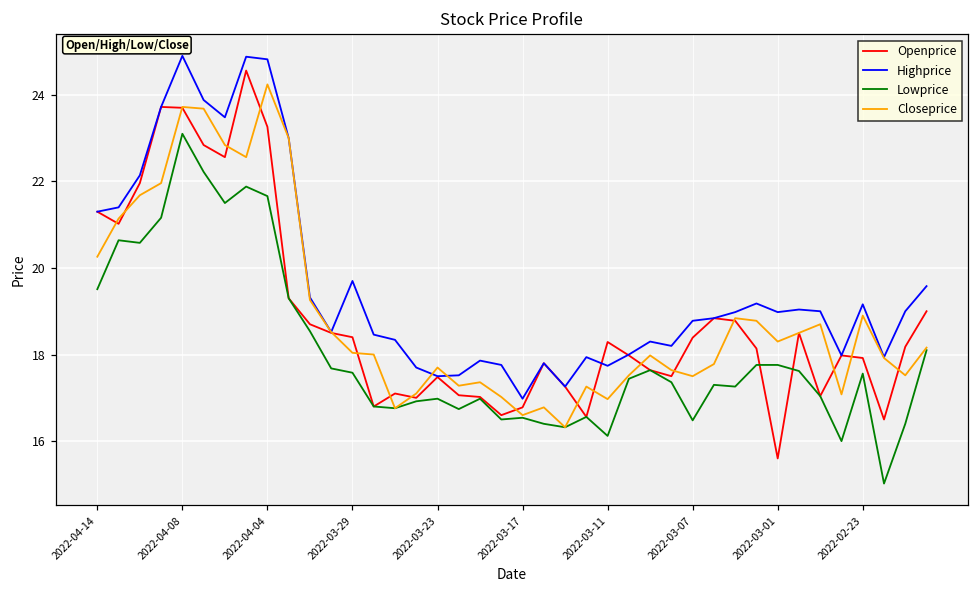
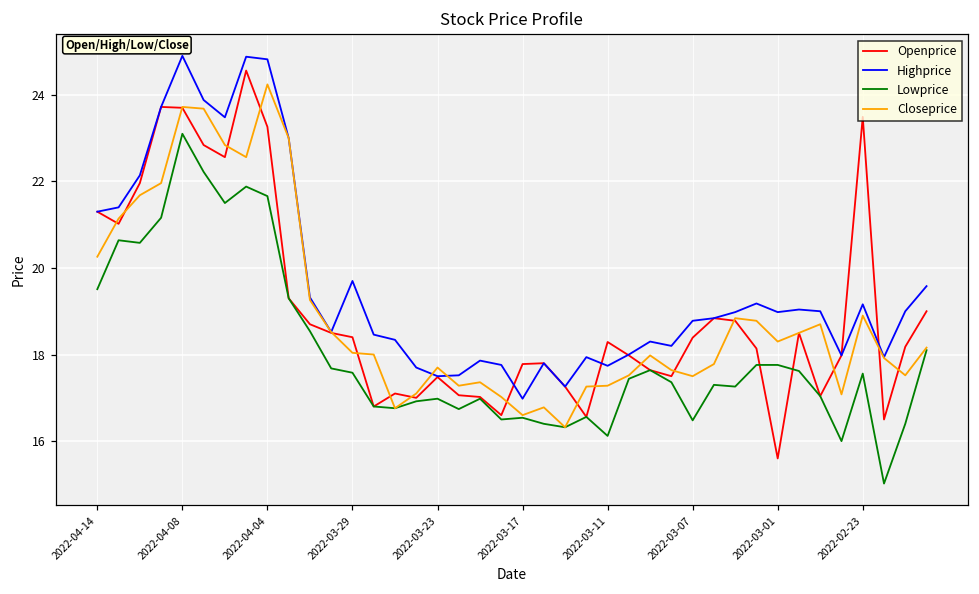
Openprice, 2022-03-17: 16.8 -> 17.8
Closeprice, 2022-03-11: 17.0 -> 17.3
Openprice, 2022-02-23: 17.9 -> 23.5
